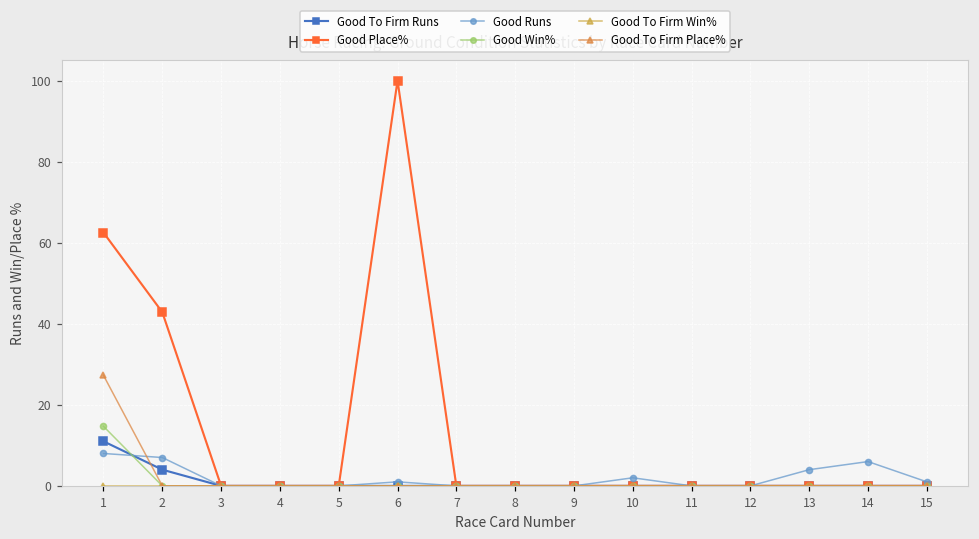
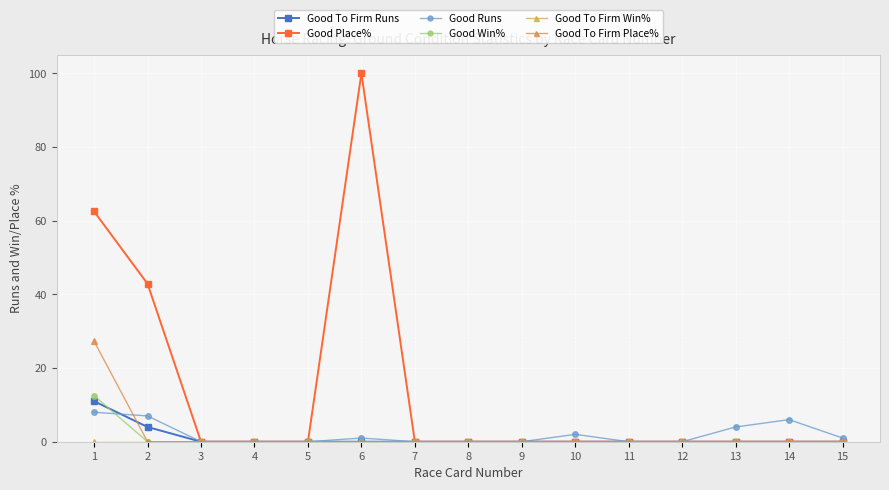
Good Win%, 1: 15 -> 13
